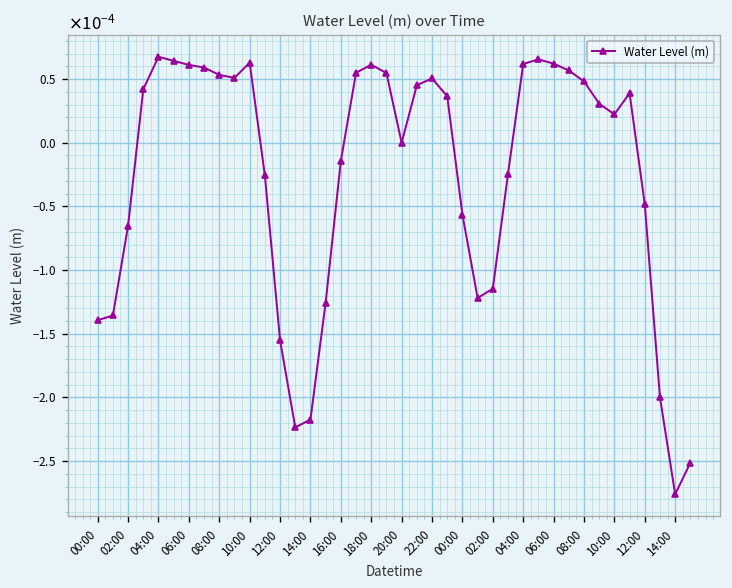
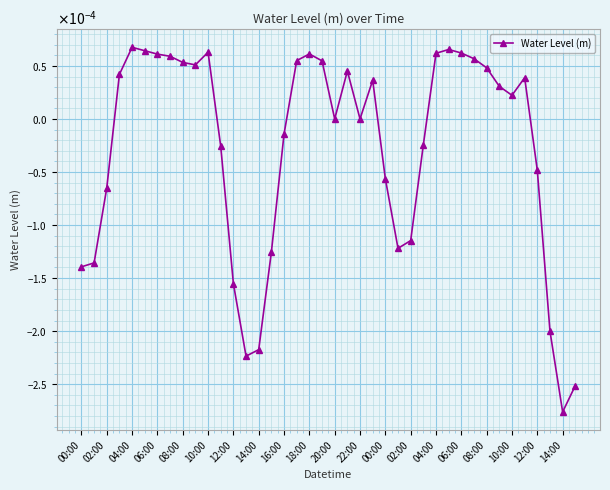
22:00: 0.0001 -> 0.0000
